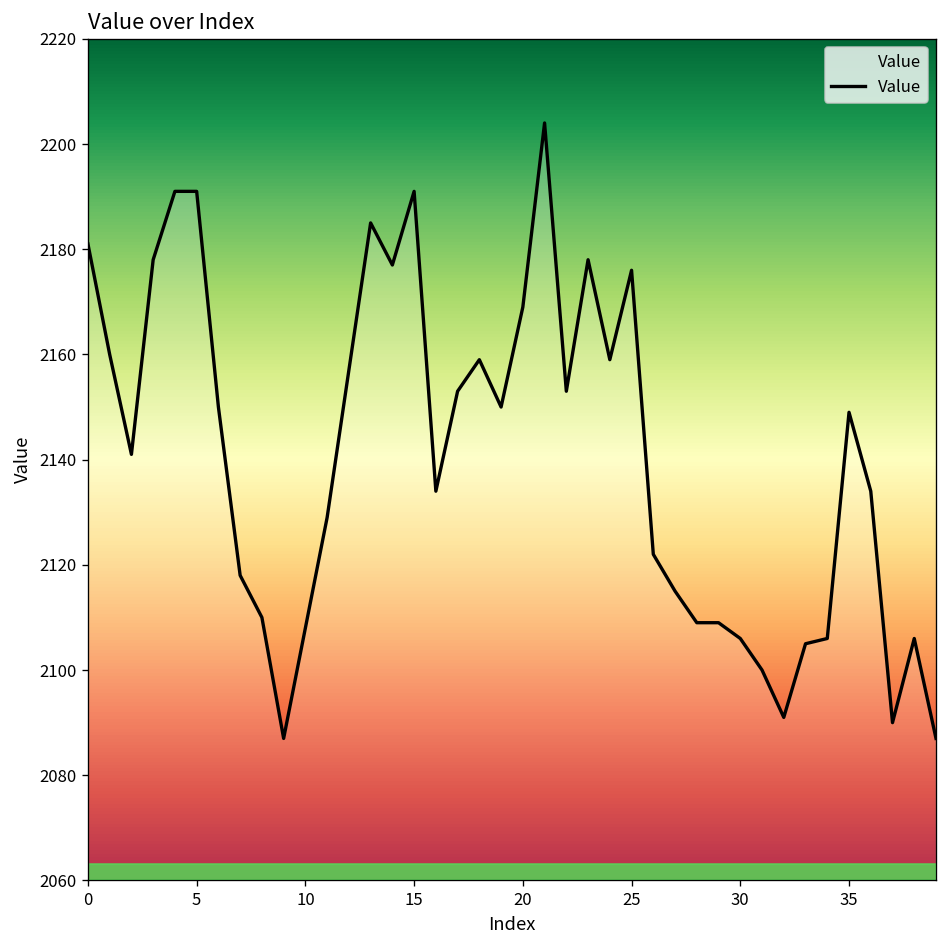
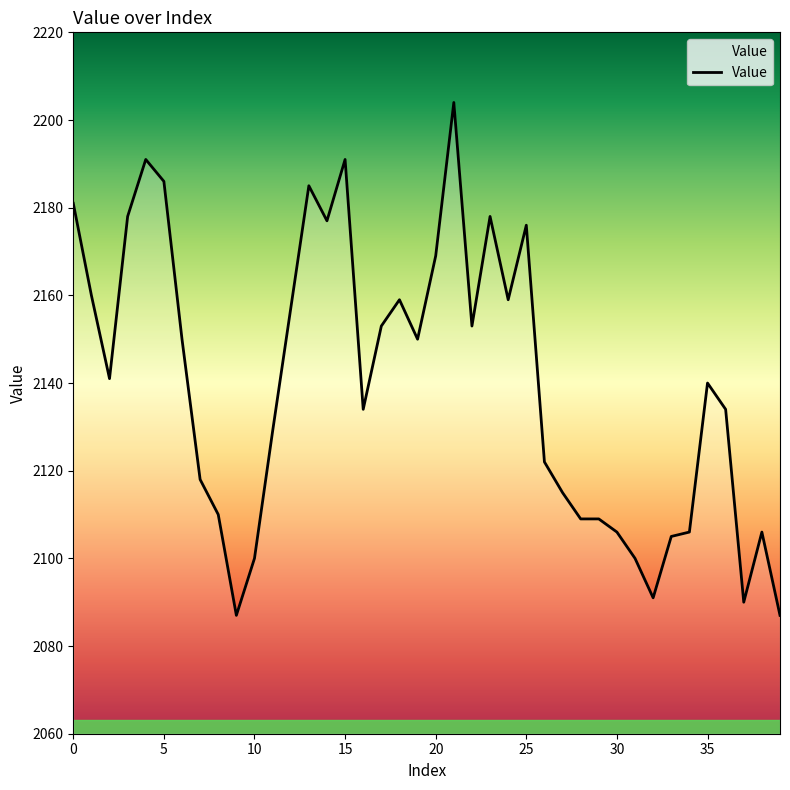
5: 2191 -> 2186
10: 2108 -> 2100
35: 2149 -> 2140
